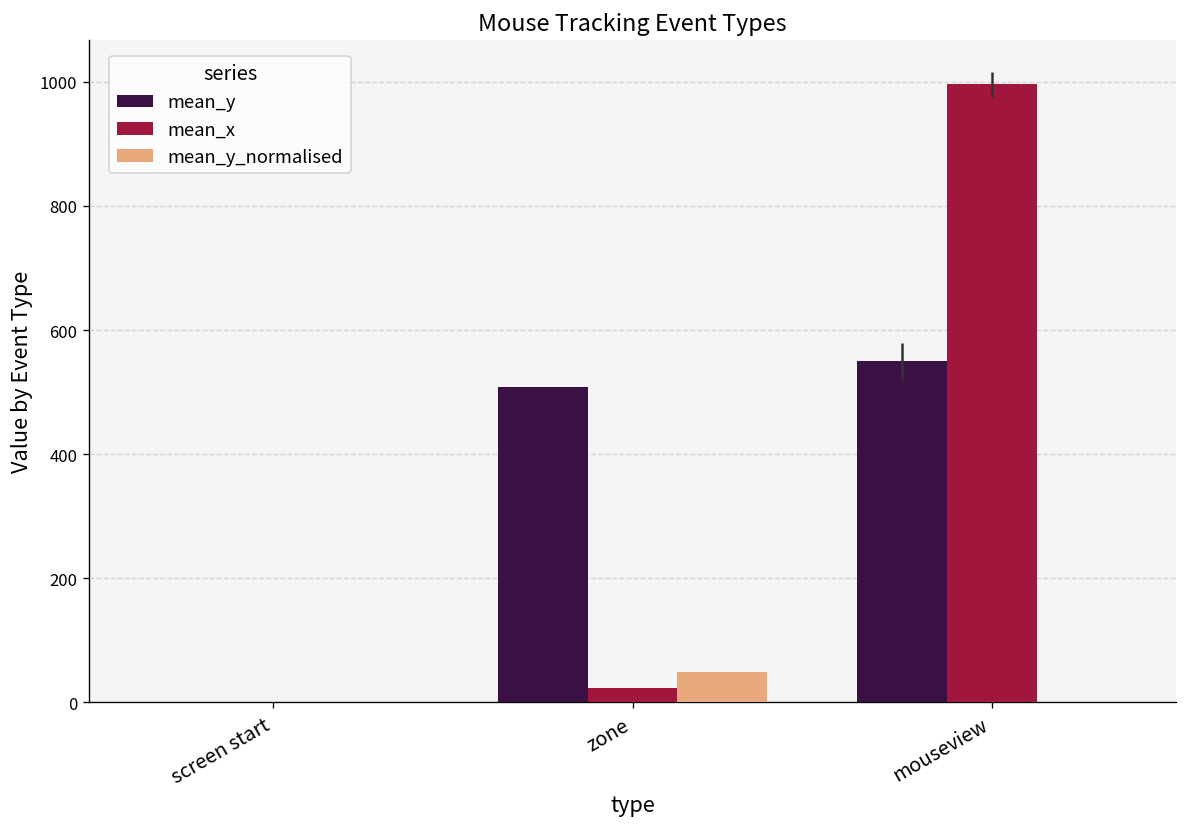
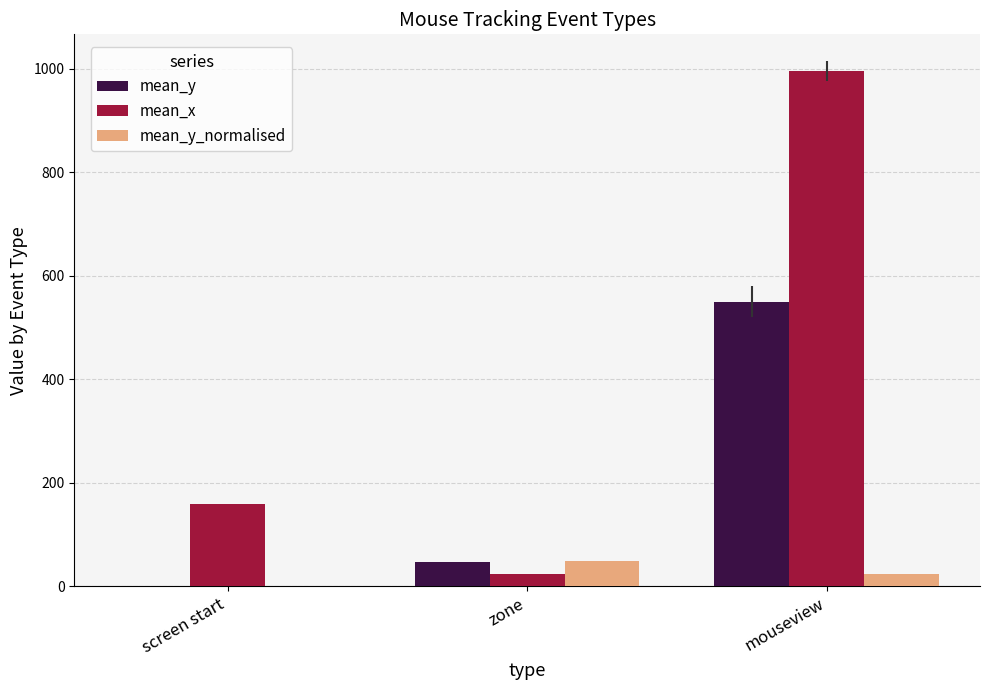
mean_x, screen start: 0 -> 160
mean_y, zone: 510 -> 50
mean_y_normalised, mouseview: 0 -> 20
